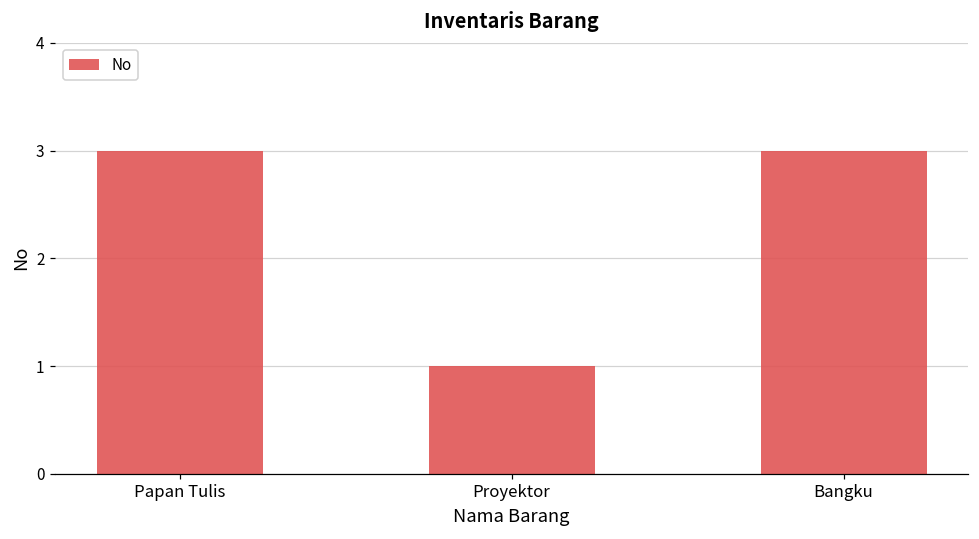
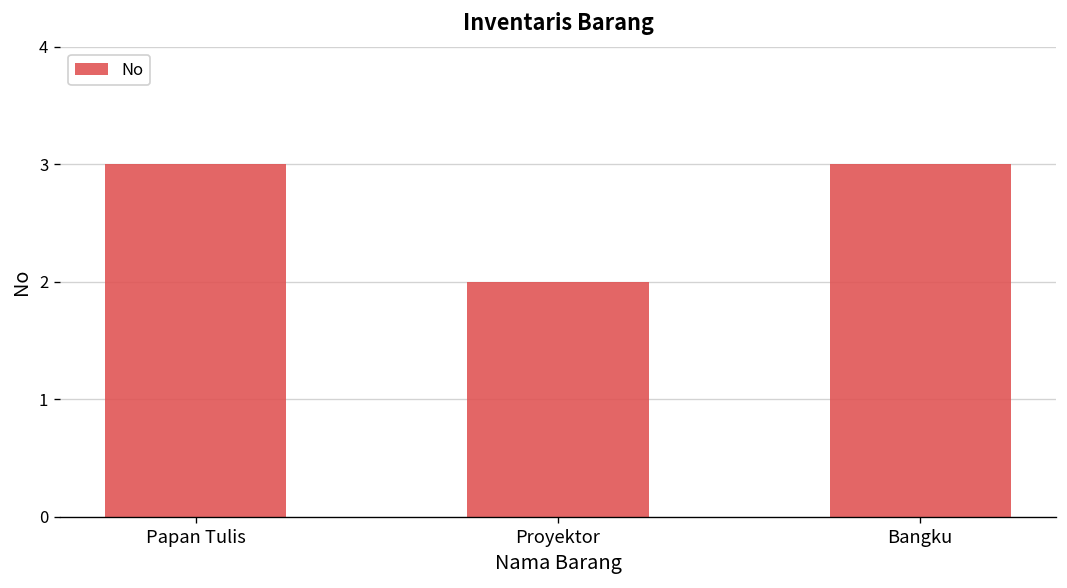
Proyektor: 1 -> 2
